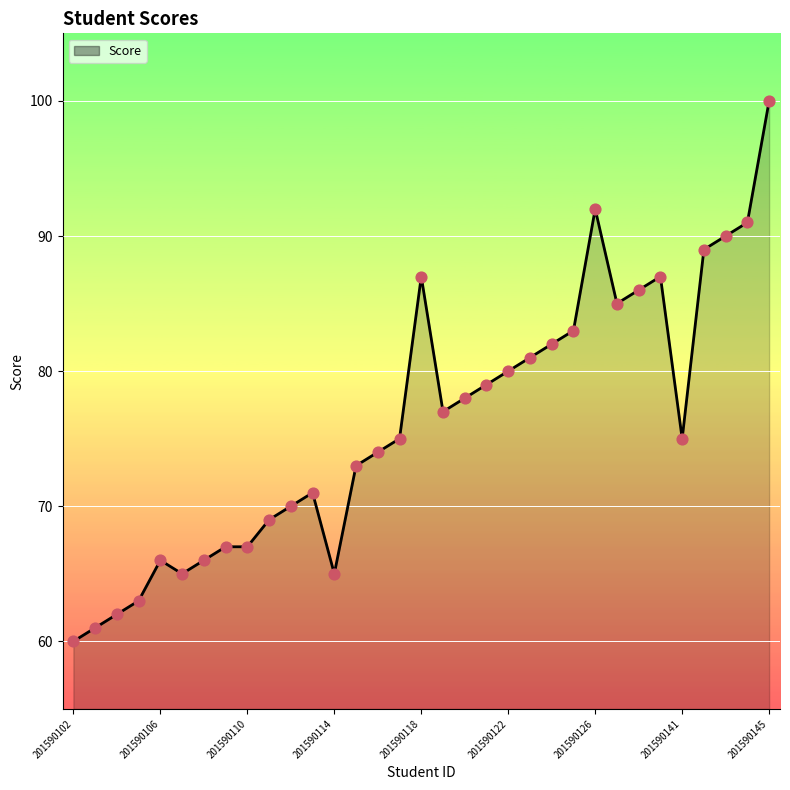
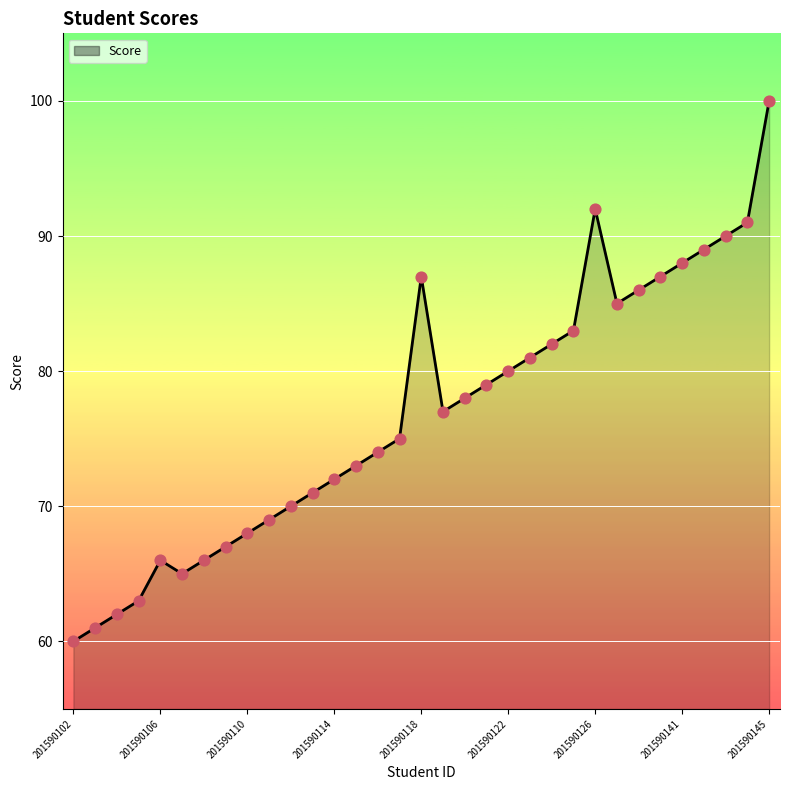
201590110: 67 -> 68
201590114: 65 -> 72
201590141: 75 -> 88
